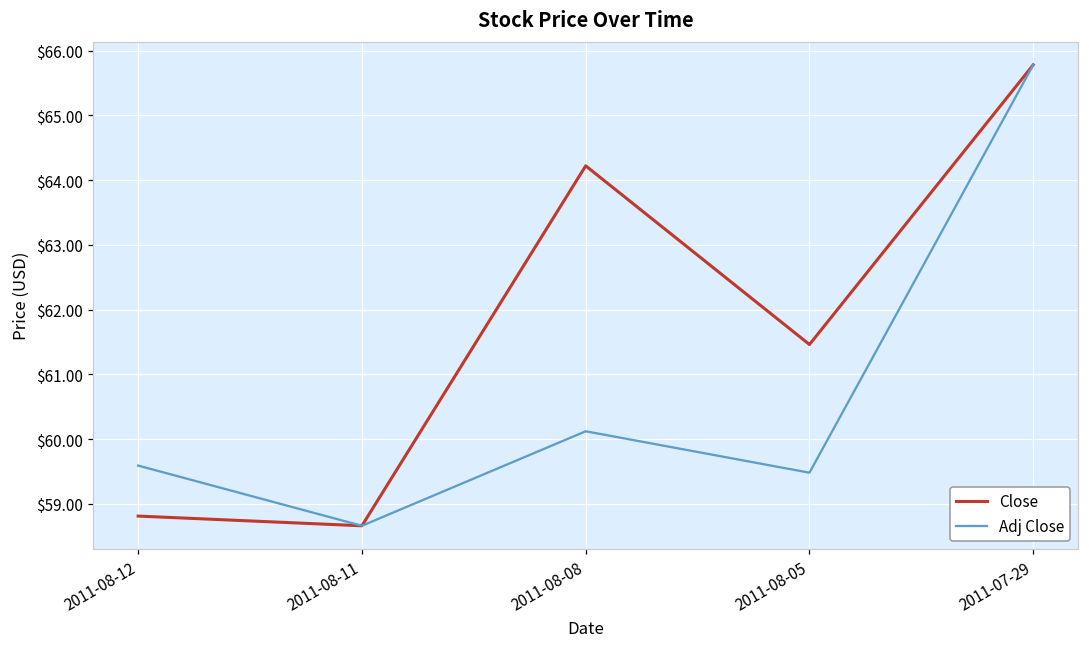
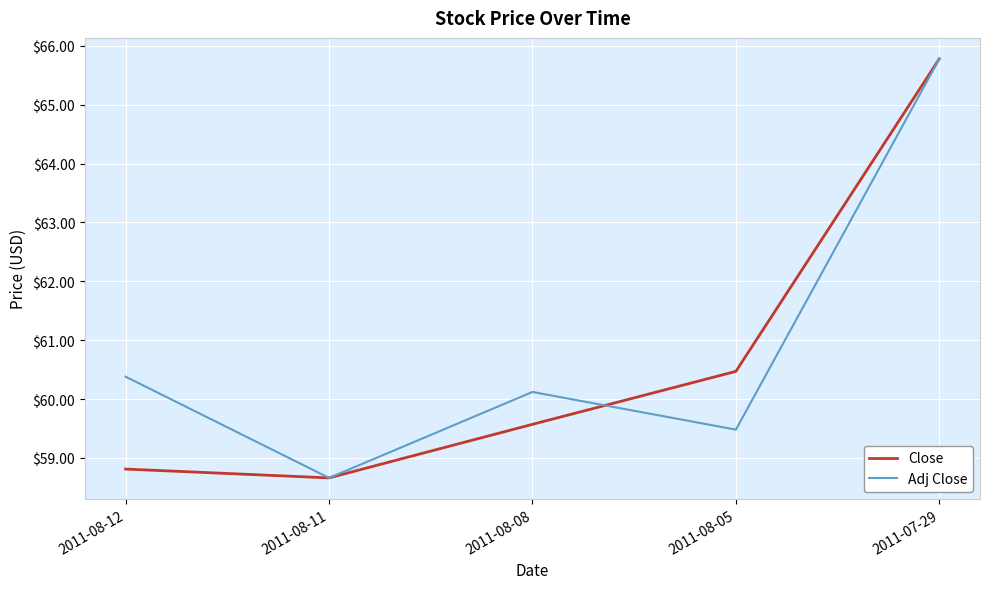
Adj Close, 2011-08-12: $59.6 -> $60.4
Close, 2011-08-08: $64.2 -> $59.6
Close, 2011-08-05: $61.5 -> $60.5
